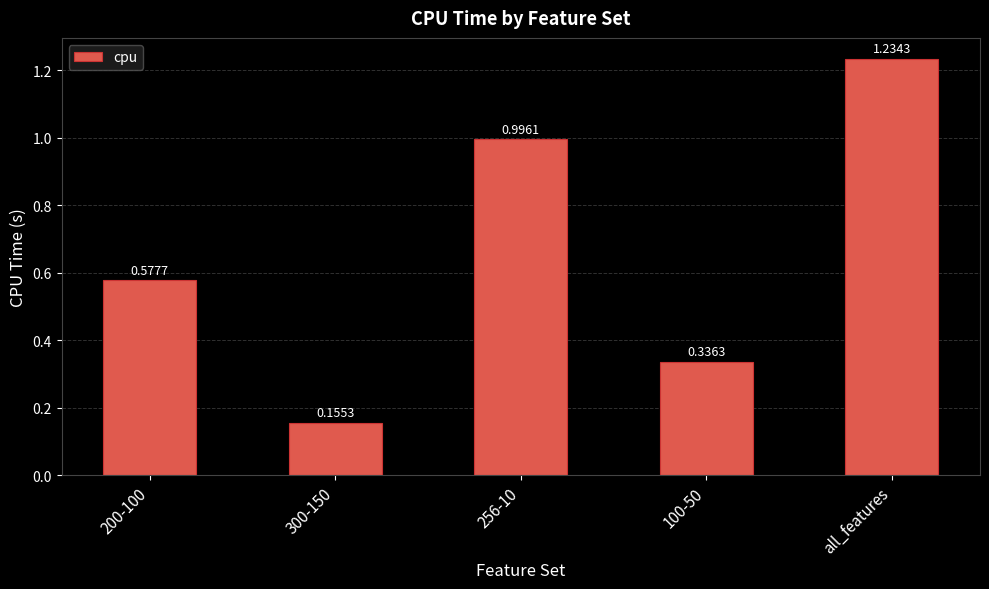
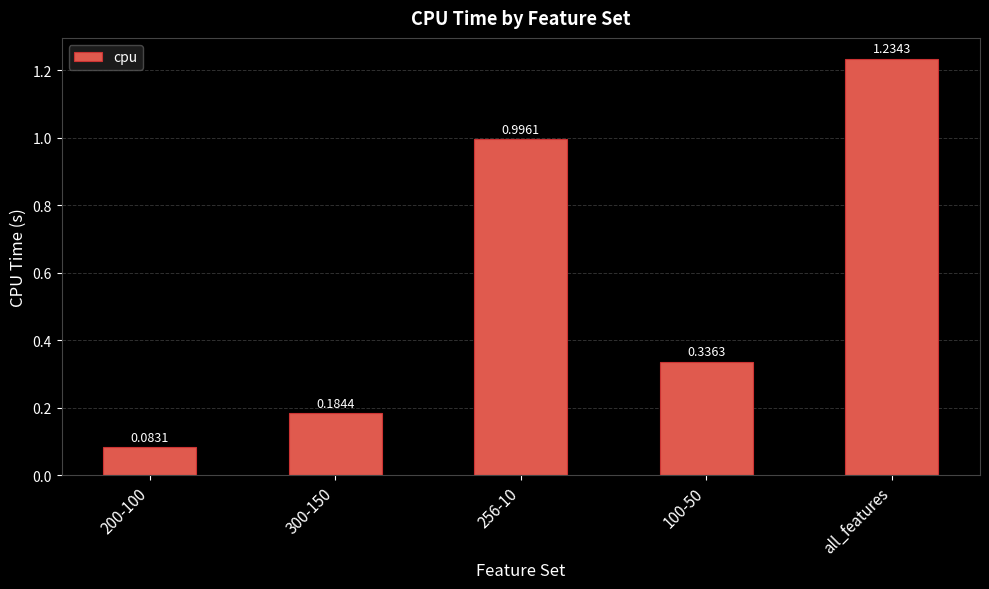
200-100: 0.5777 -> 0.0831
300-150: 0.1553 -> 0.1844
